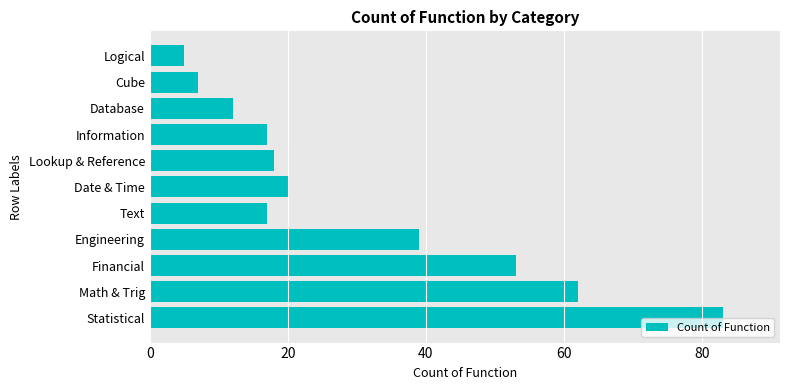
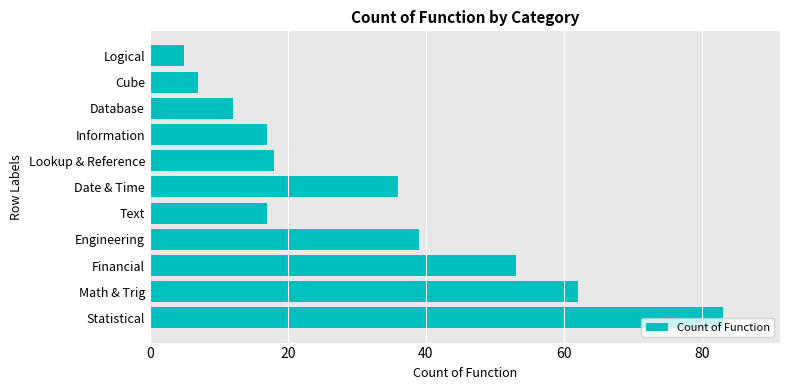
Date & Time: 20 -> 36
